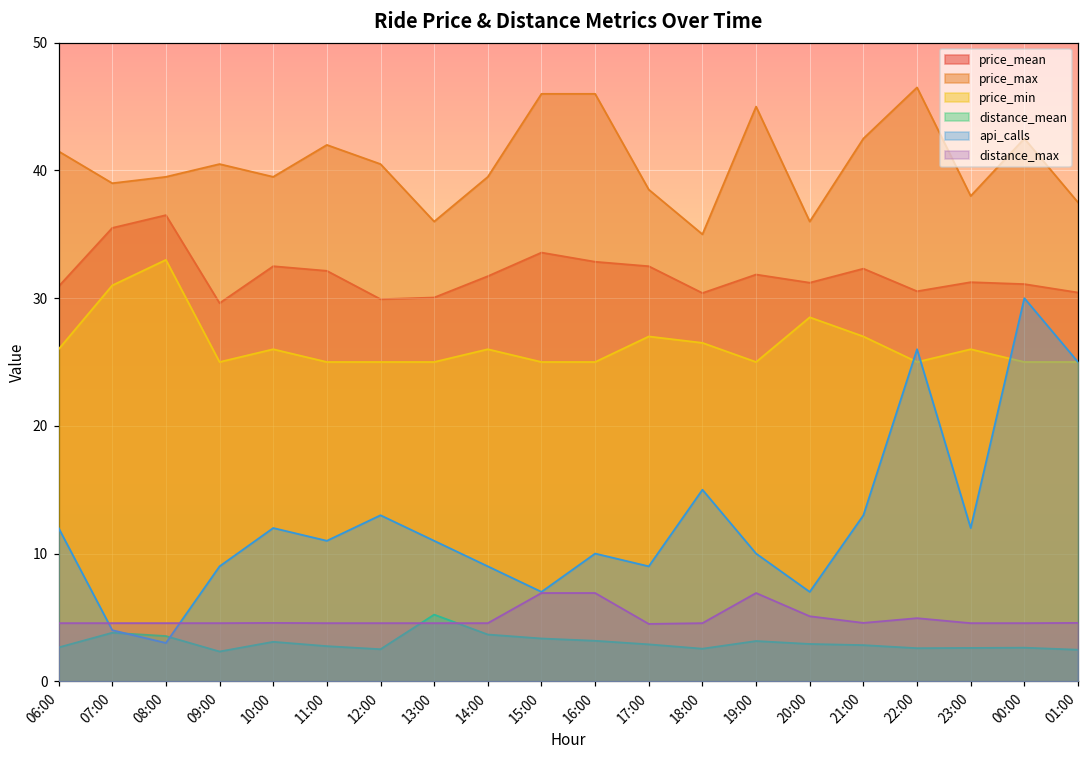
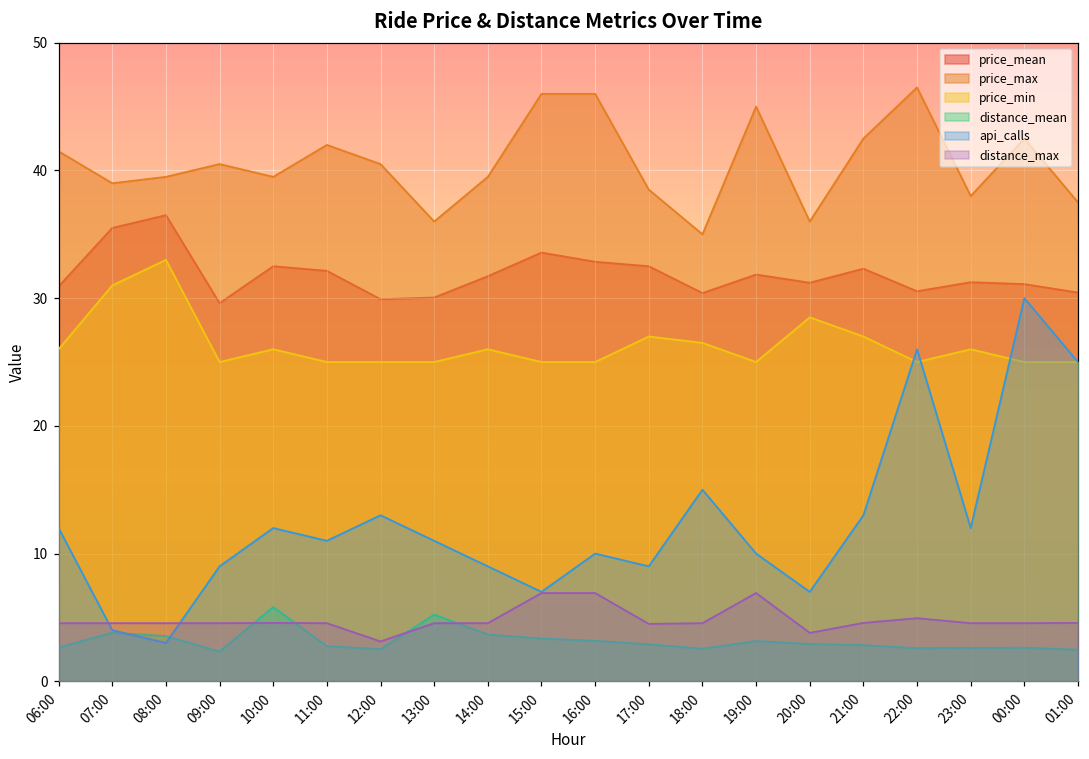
distance_mean, 10:00: 3.1 -> 5.8
distance_max, 12:00: 4.6 -> 3.1
distance_max, 20:00: 5.1 -> 3.8
